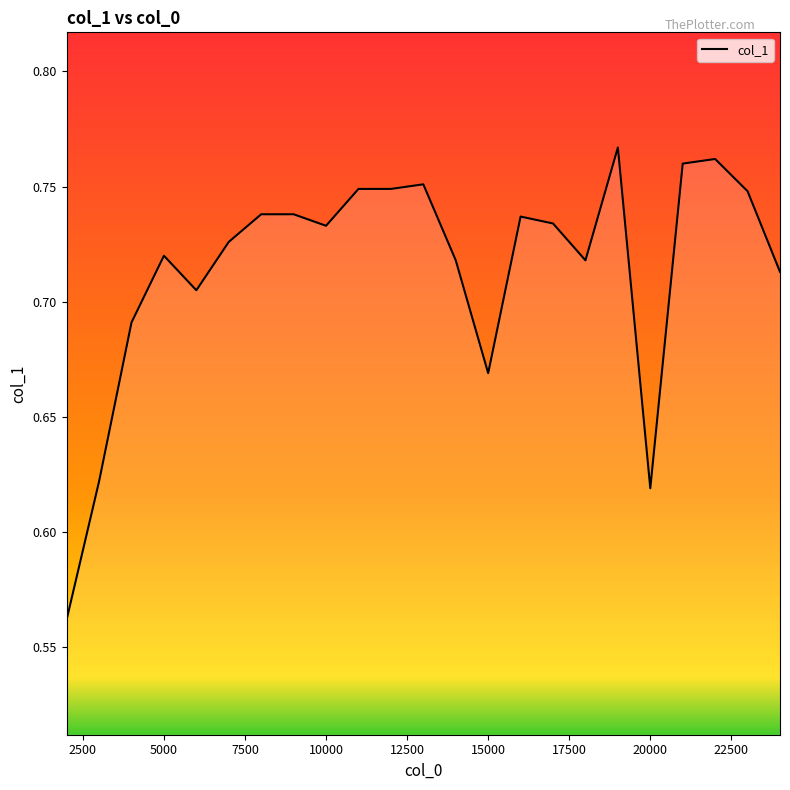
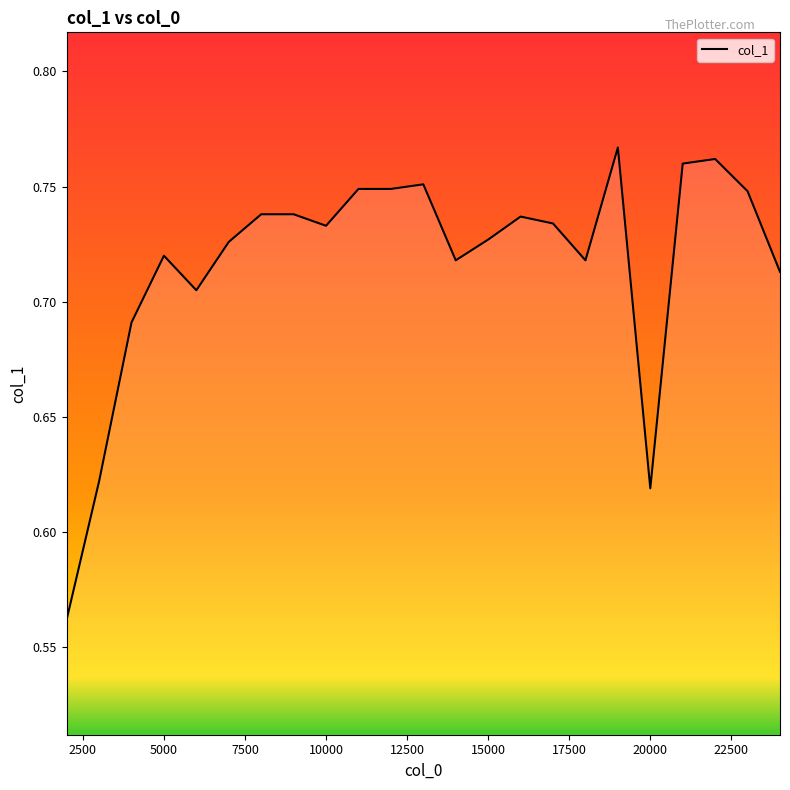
15000: 0.669 -> 0.727
